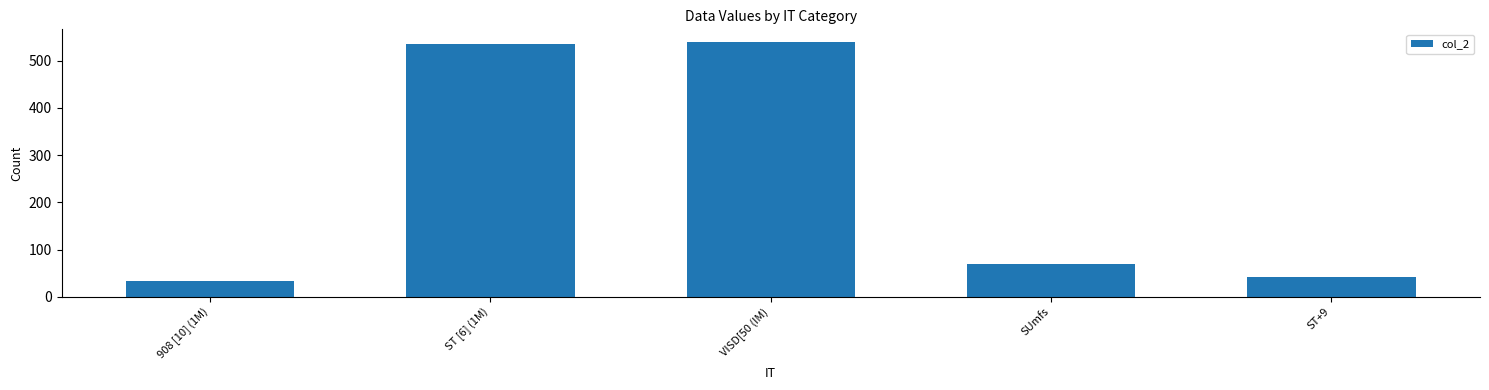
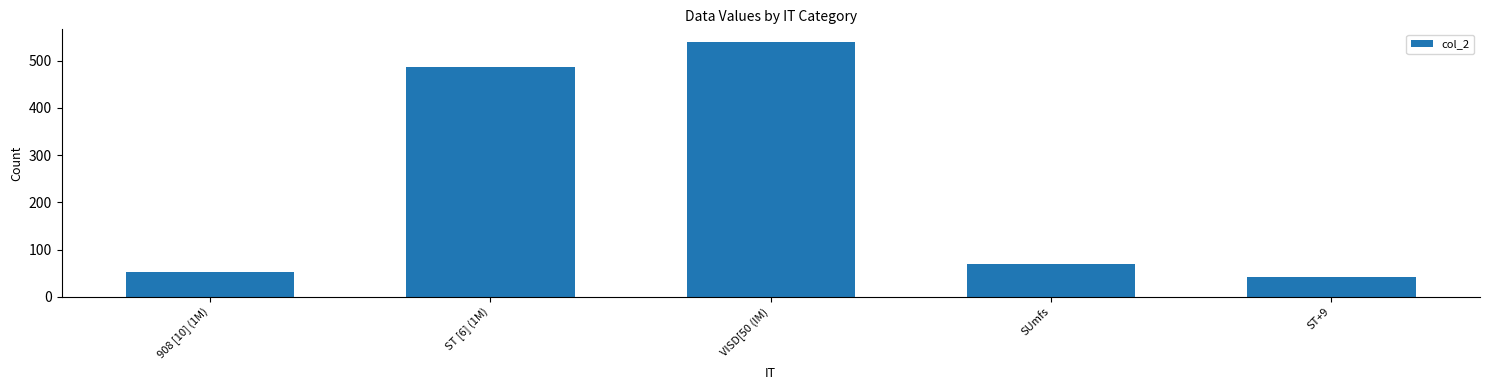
908 [10] (1M): 30 -> 50
ST [6] (1M): 540 -> 490
